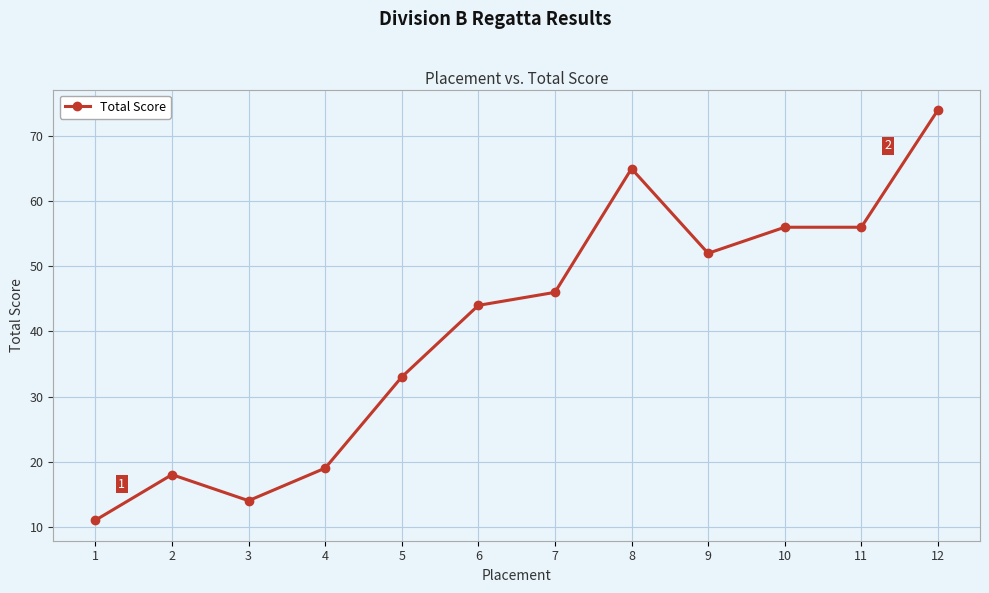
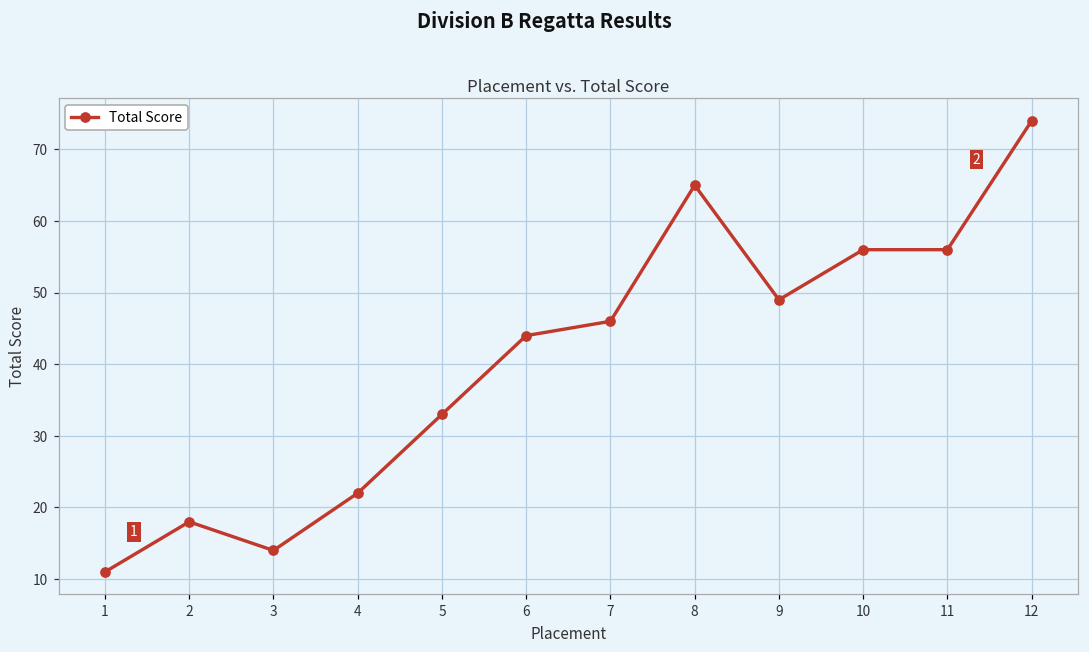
4: 19 -> 22
9: 52 -> 49
